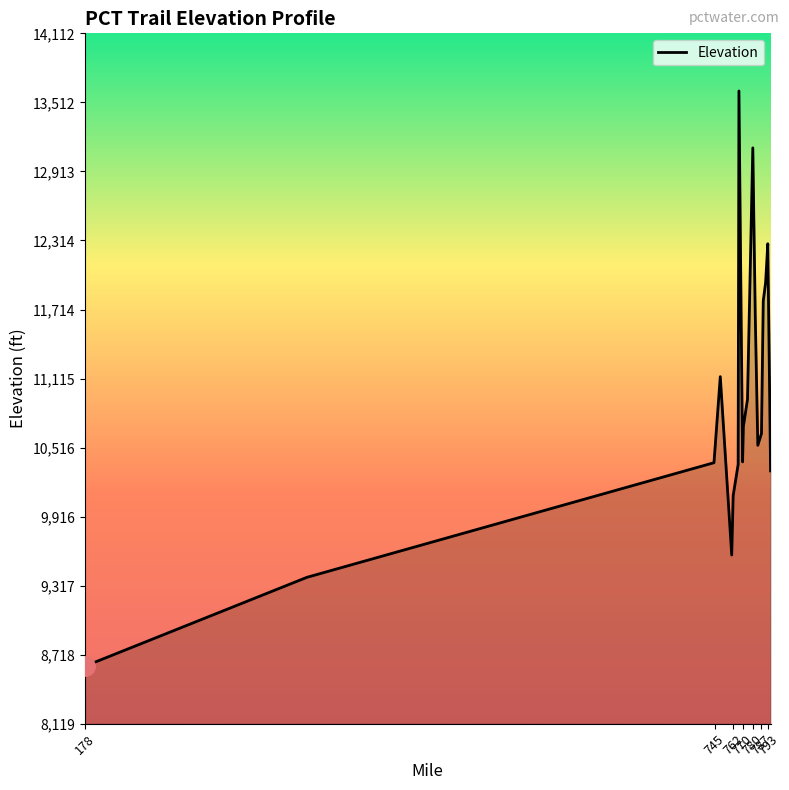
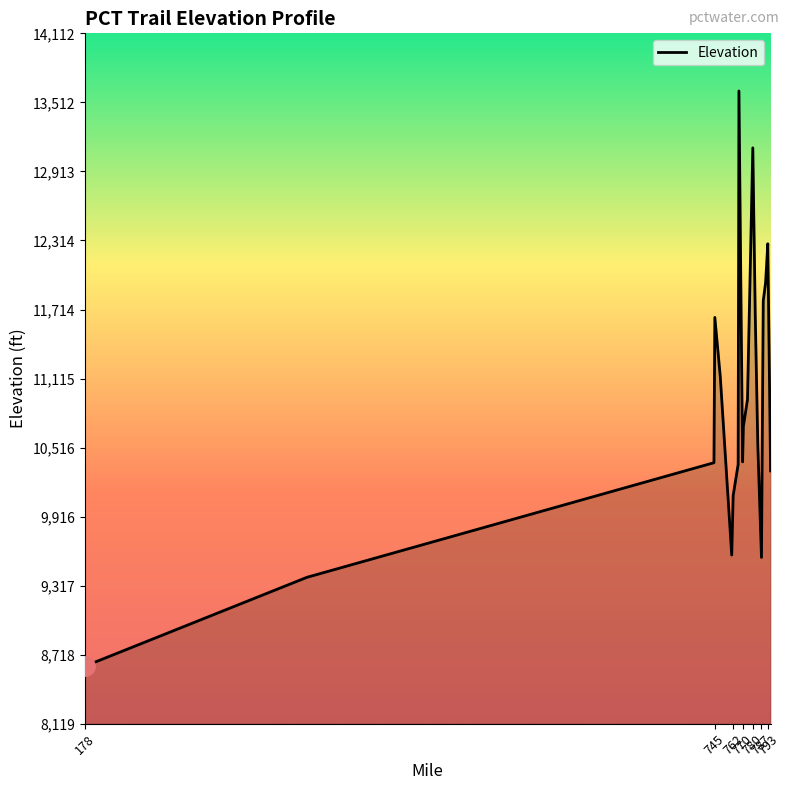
Elevation, 745: 10,490 -> 11,650
Elevation, 787: 10,640 -> 9,560
